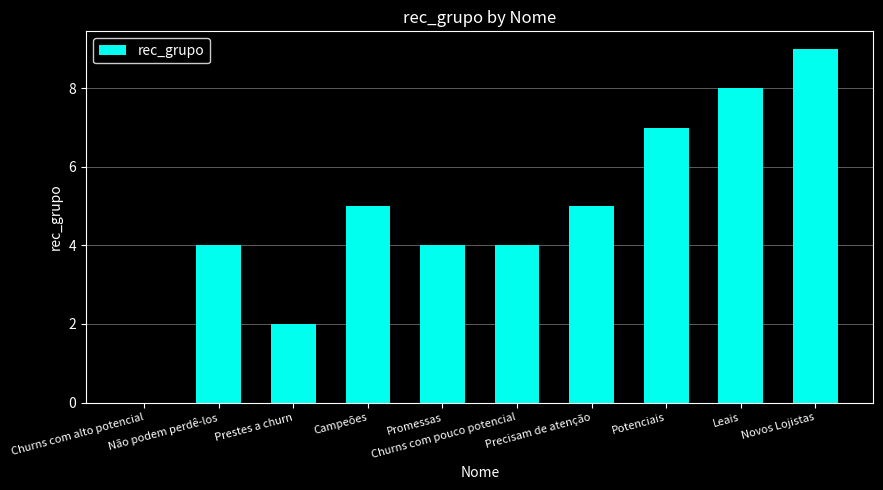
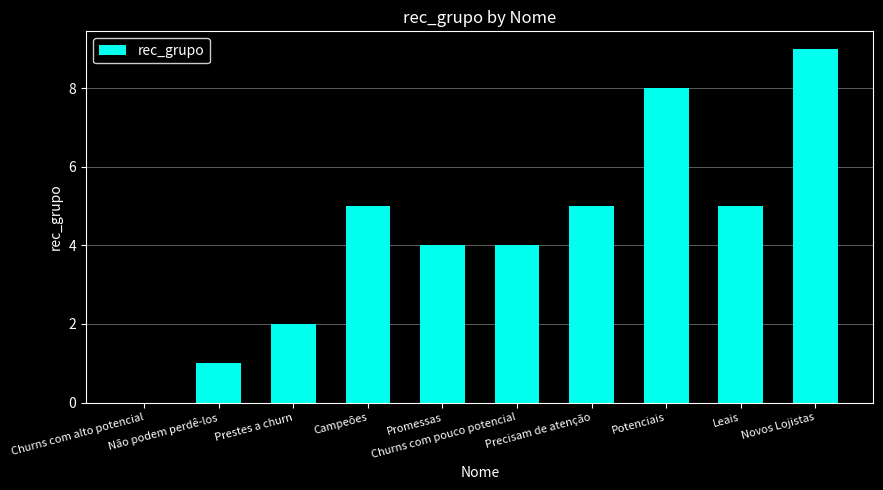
Não podem perdê-los: 4 -> 1
Potenciais: 7 -> 8
Leais: 8 -> 5
